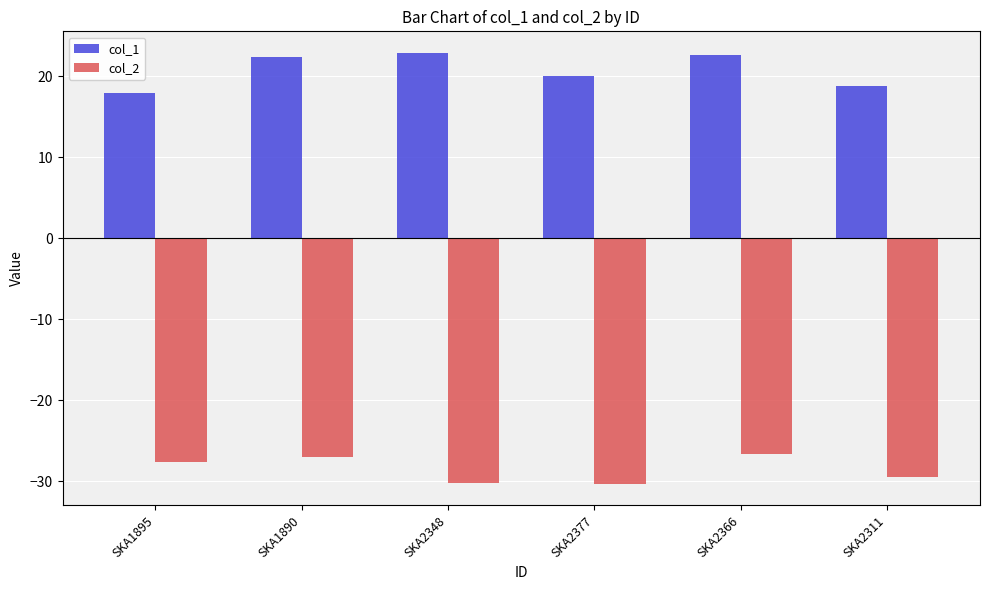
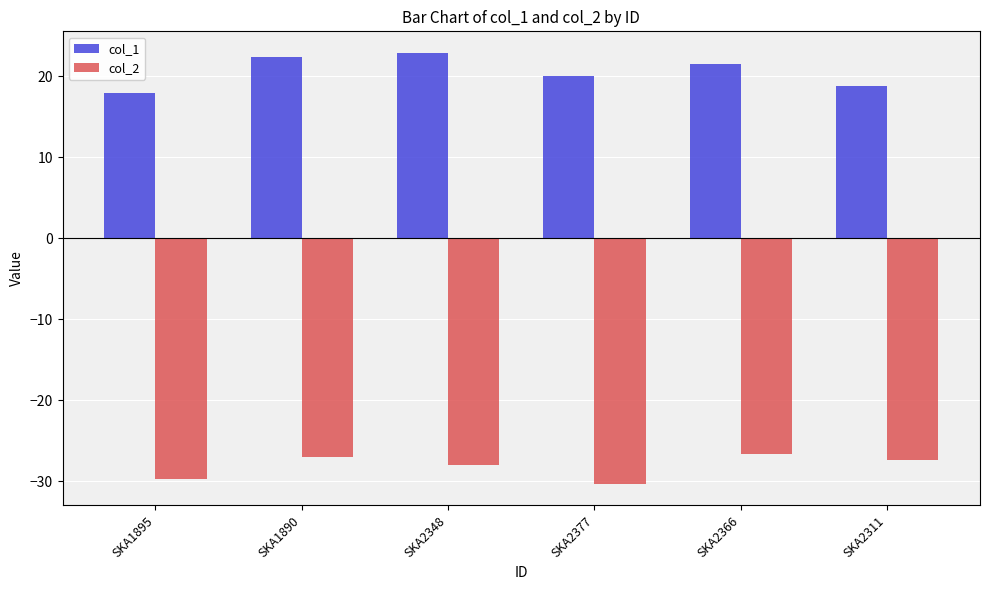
col_2, SKA1895: -28 -> -30
col_2, SKA2348: -30 -> -28
col_1, SKA2366: 23 -> 22
col_2, SKA2311: -30 -> -27
